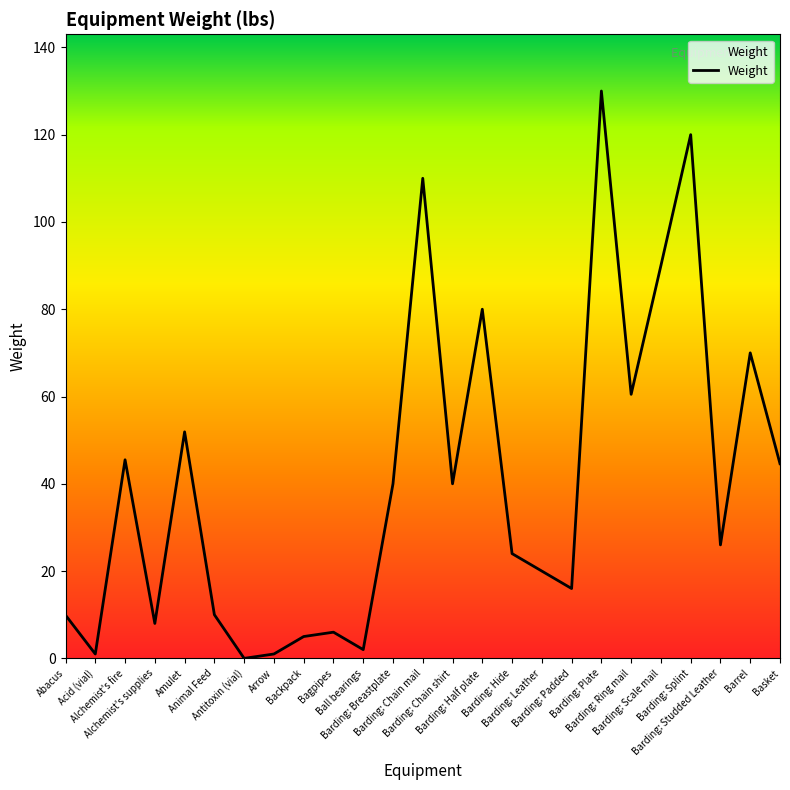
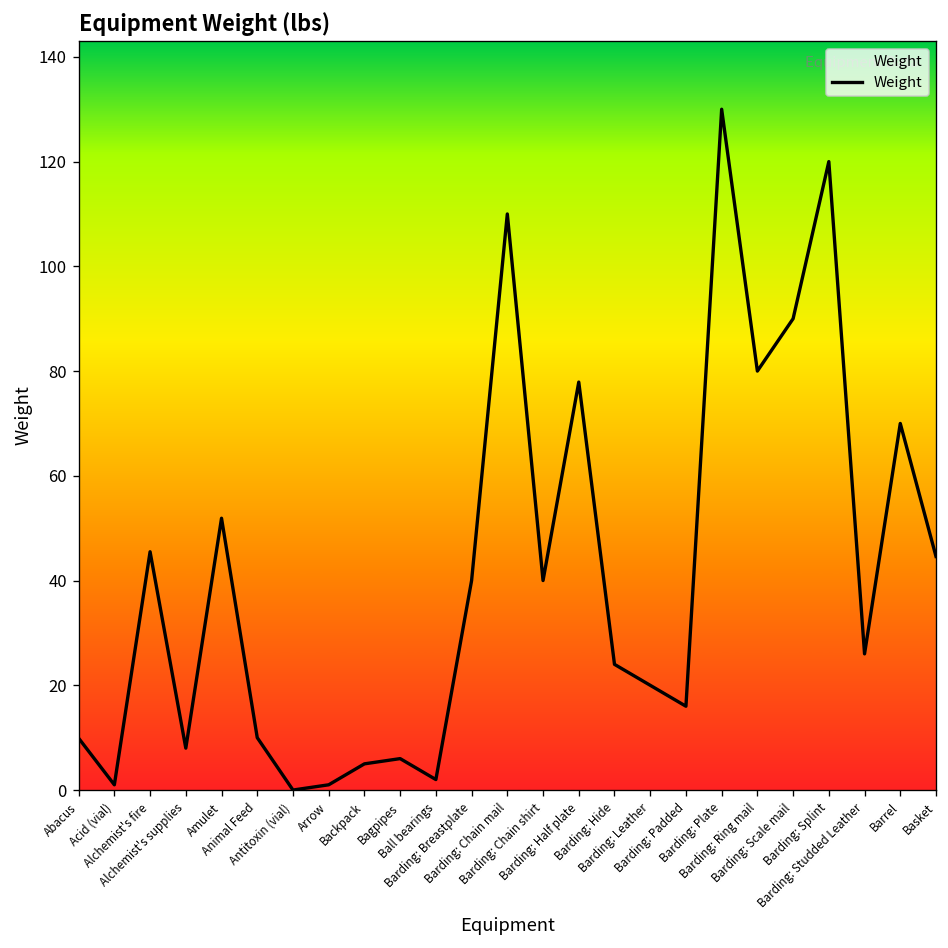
Barding: Half plate: 80 -> 78
Barding: Ring mail: 61 -> 80
